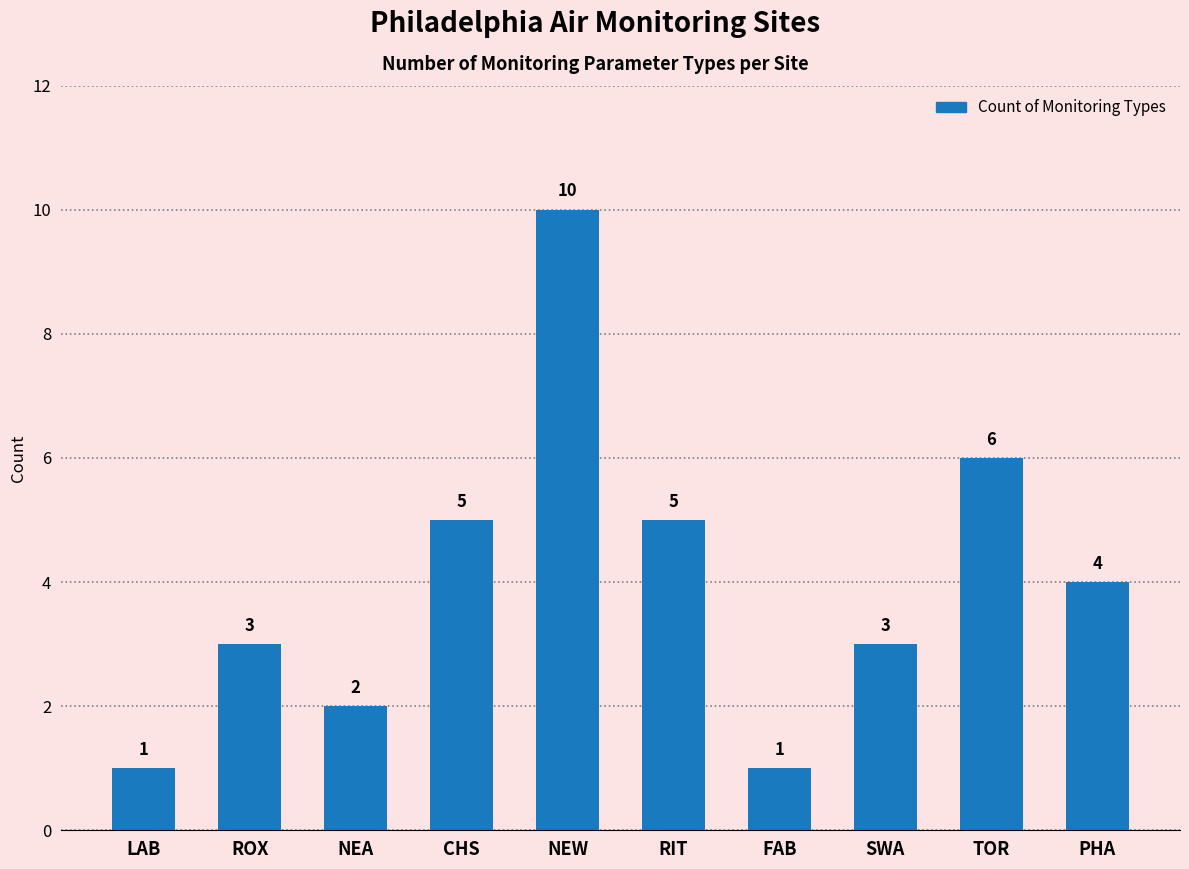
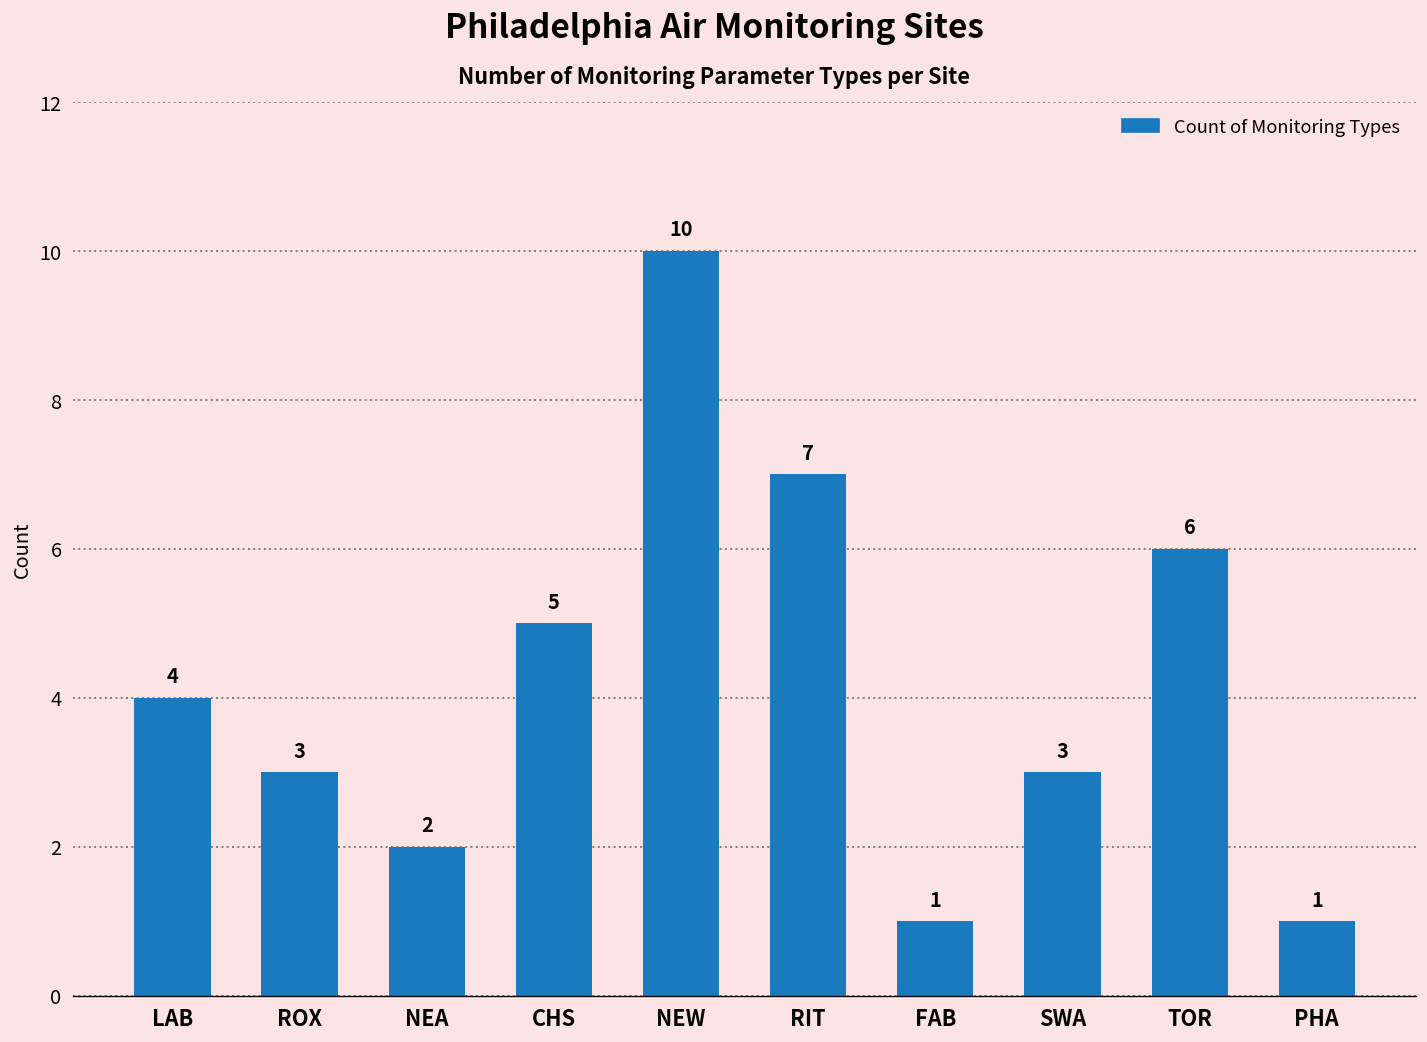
LAB: 1 -> 4
RIT: 5 -> 7
PHA: 4 -> 1
